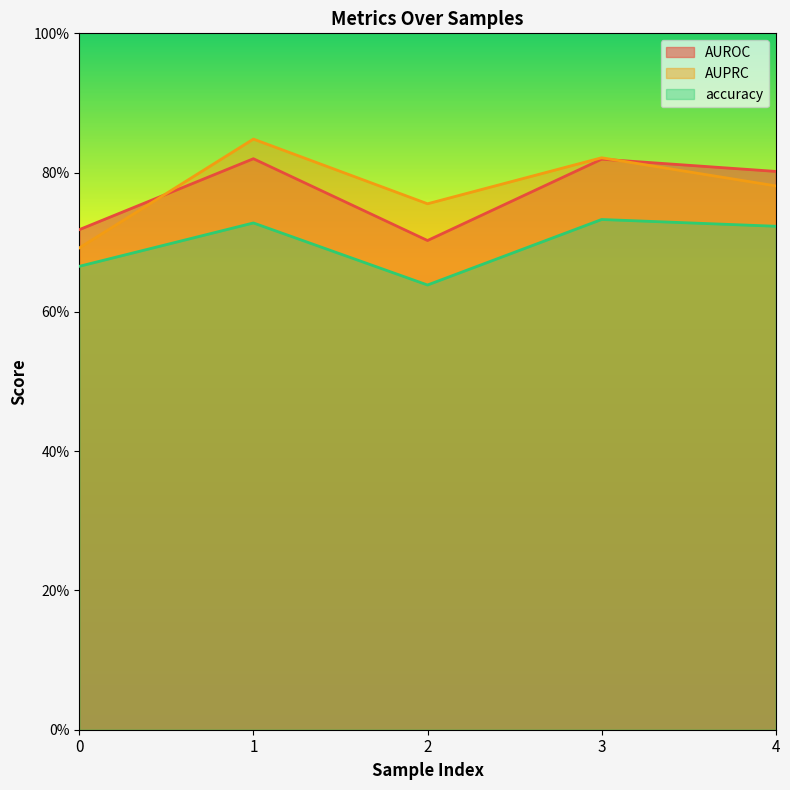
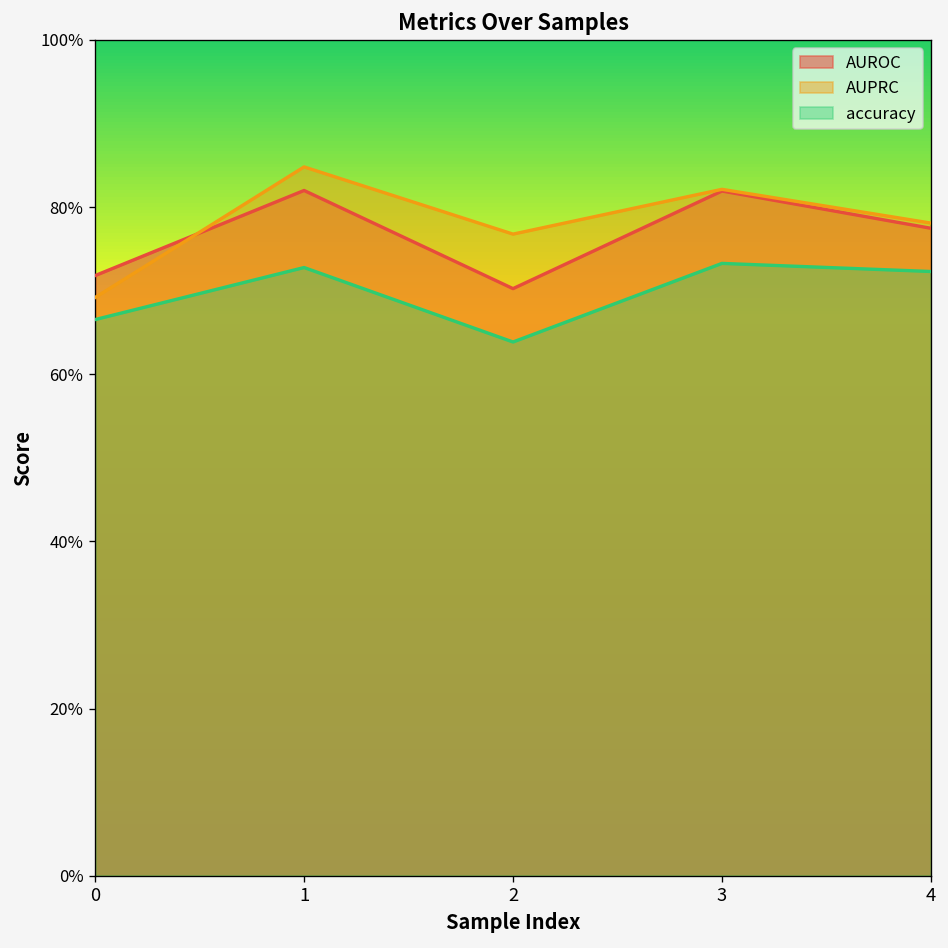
AUPRC, 2: 76% -> 77%
AUROC, 4: 80% -> 77%
